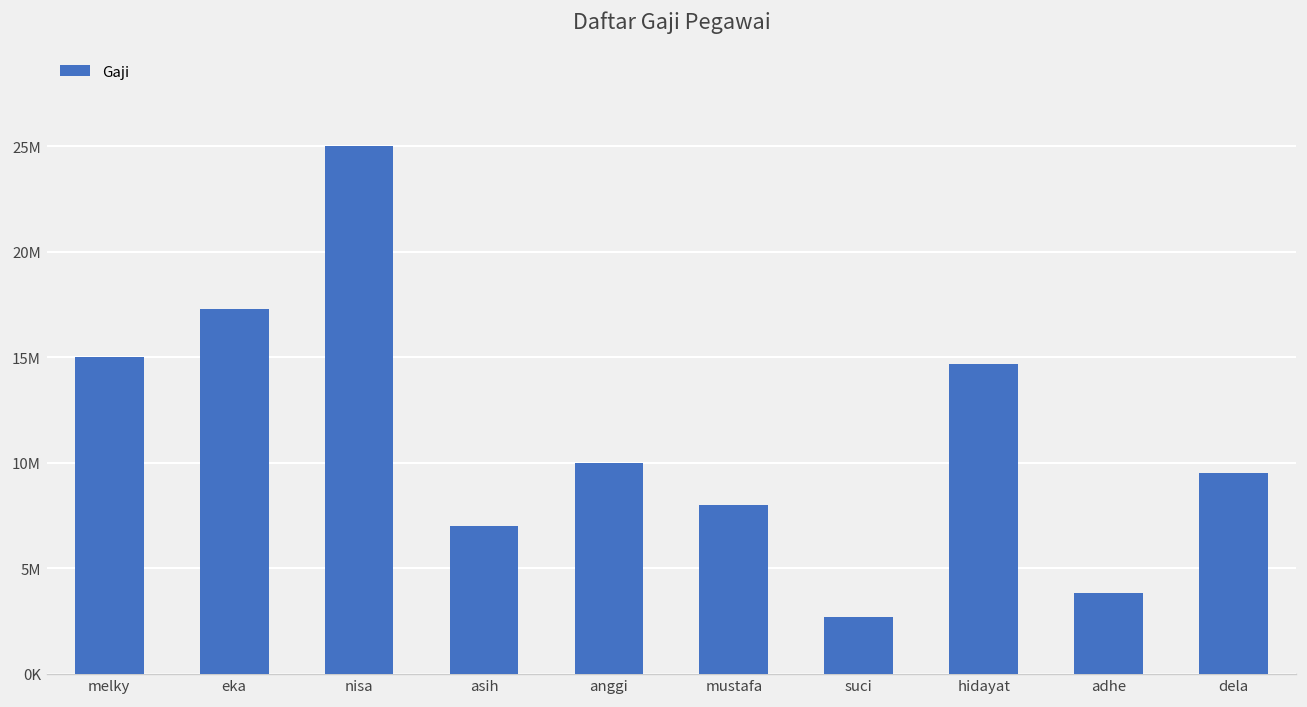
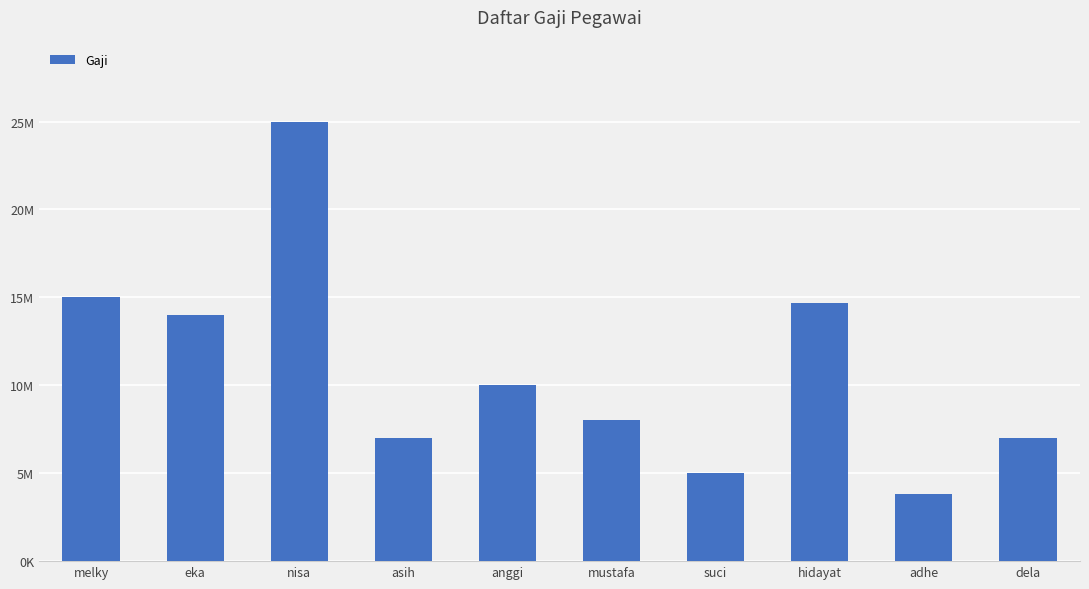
eka: 17300000 -> 14000000
suci: 2700000 -> 5000000
dela: 9500000 -> 7000000
